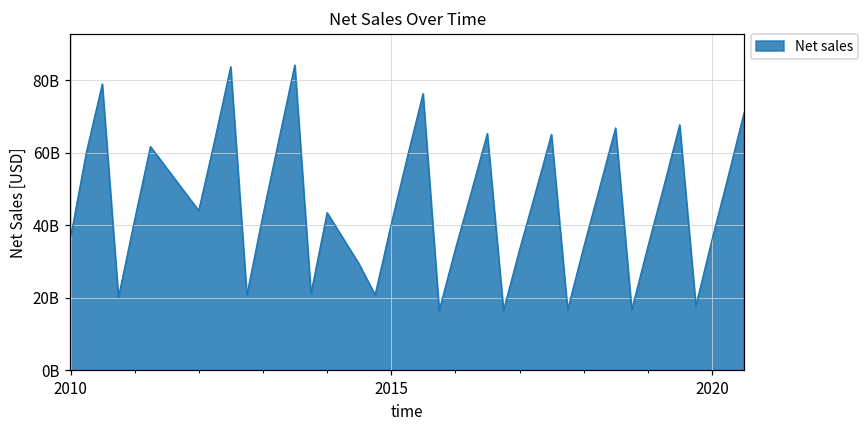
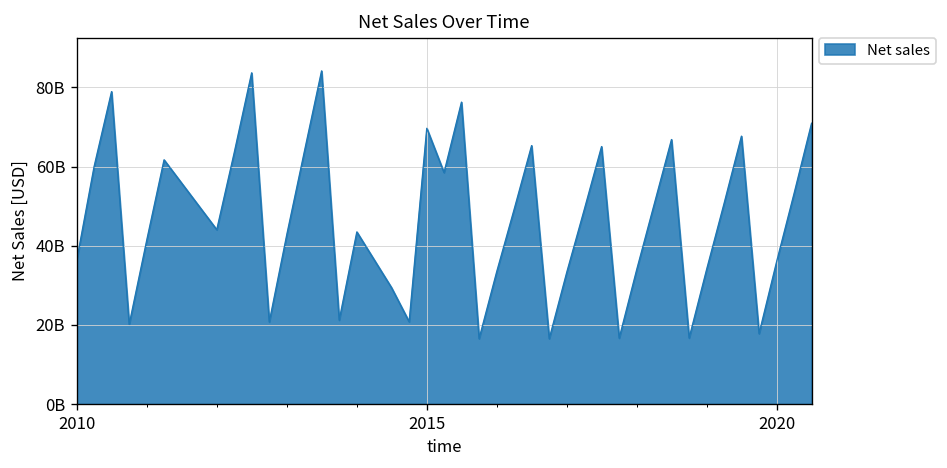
2015: 40000000000 -> 70000000000
